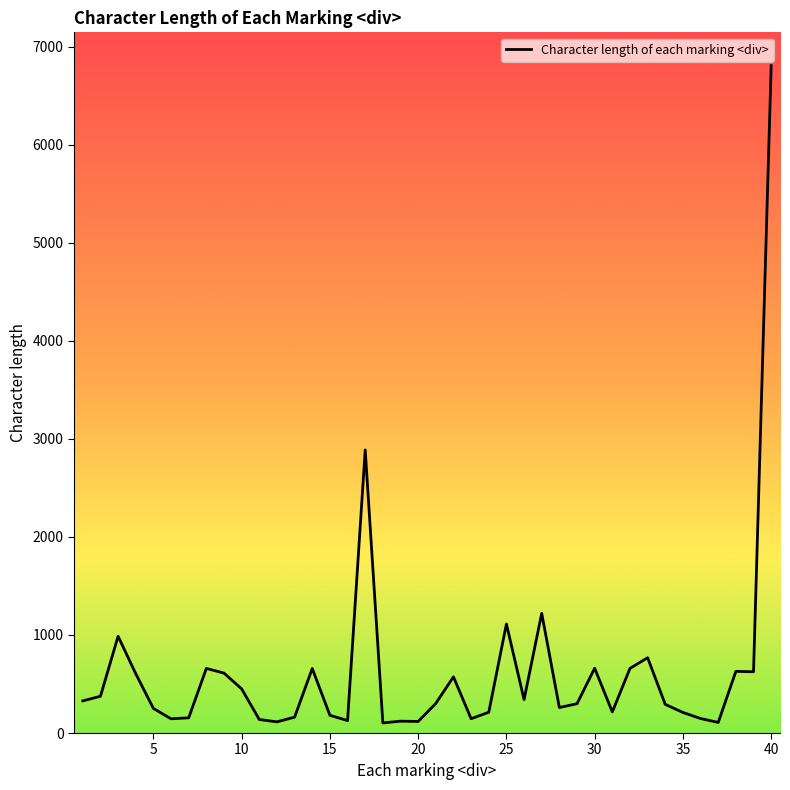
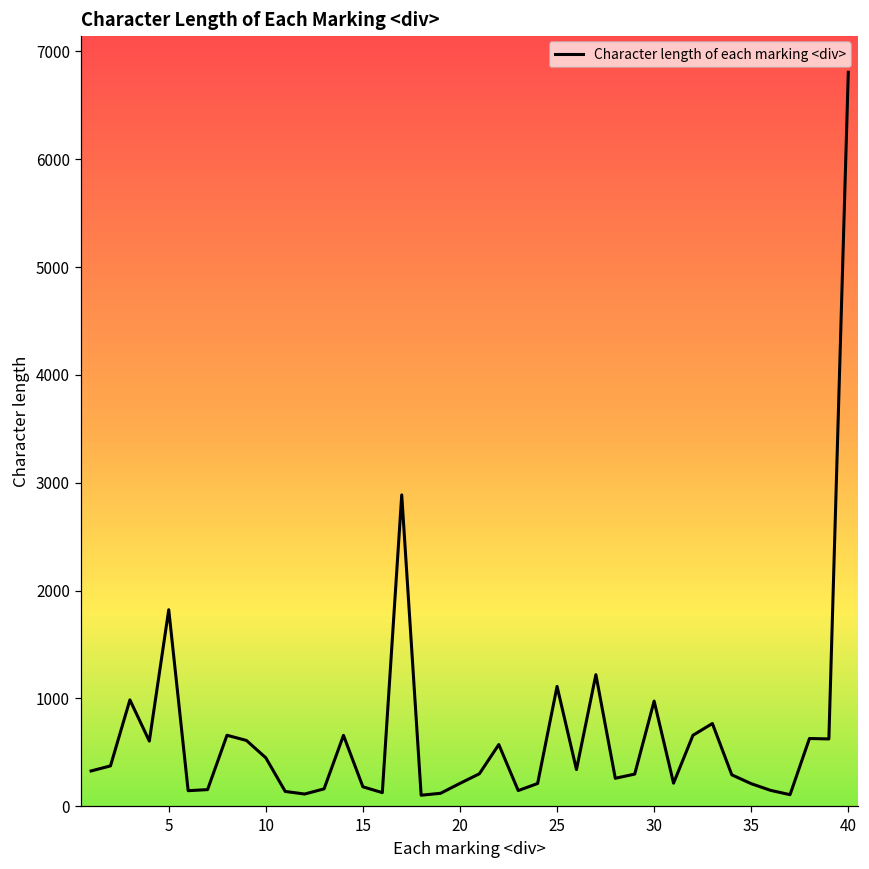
5: 300 -> 1800
20: 100 -> 200
30: 700 -> 1000
